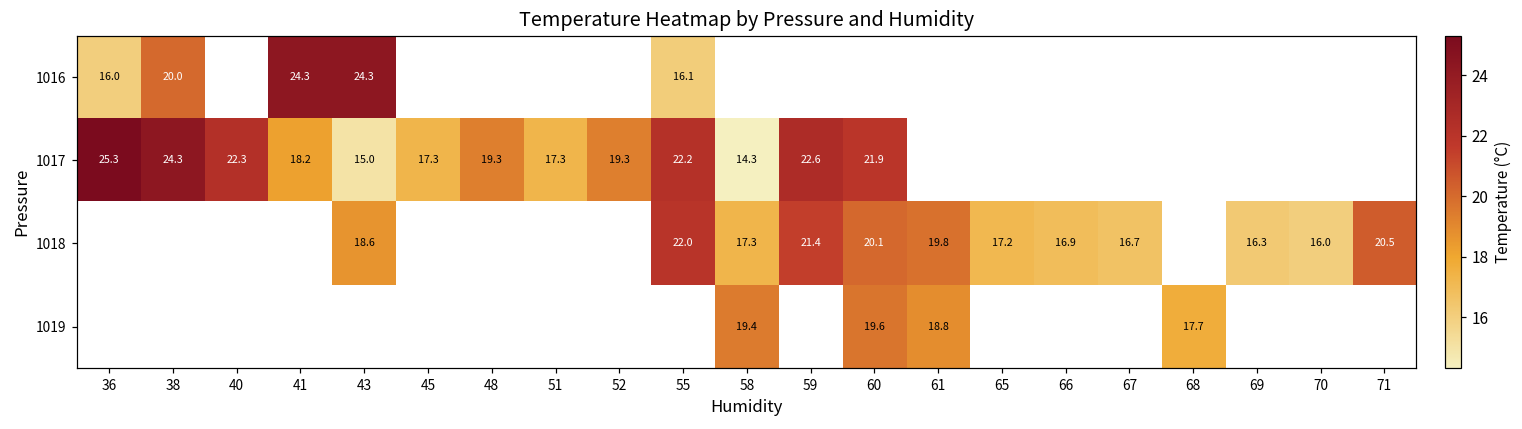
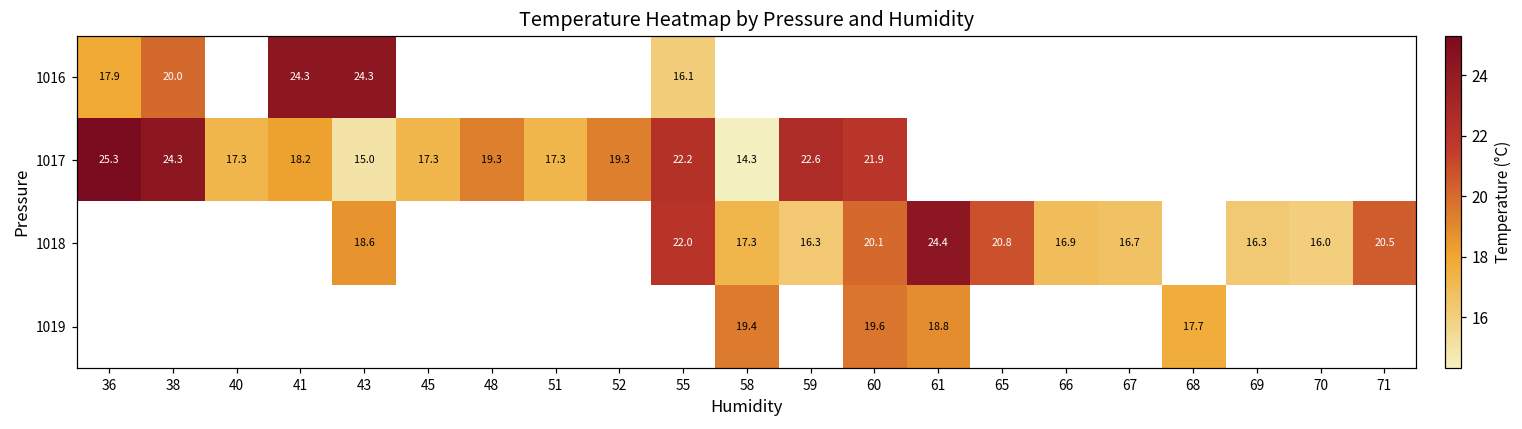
1016, 36: 16.0 -> 17.9
1017, 40: 22.3 -> 17.3
1018, 59: 21.4 -> 16.3
1018, 61: 19.8 -> 24.4
1018, 65: 17.2 -> 20.8
